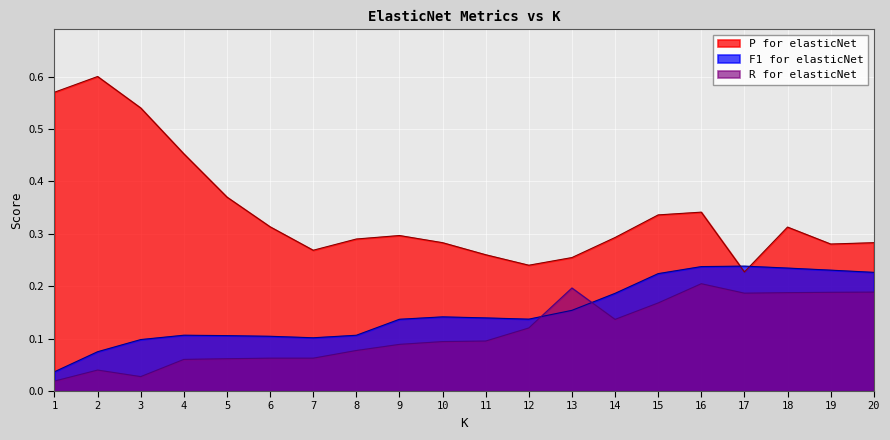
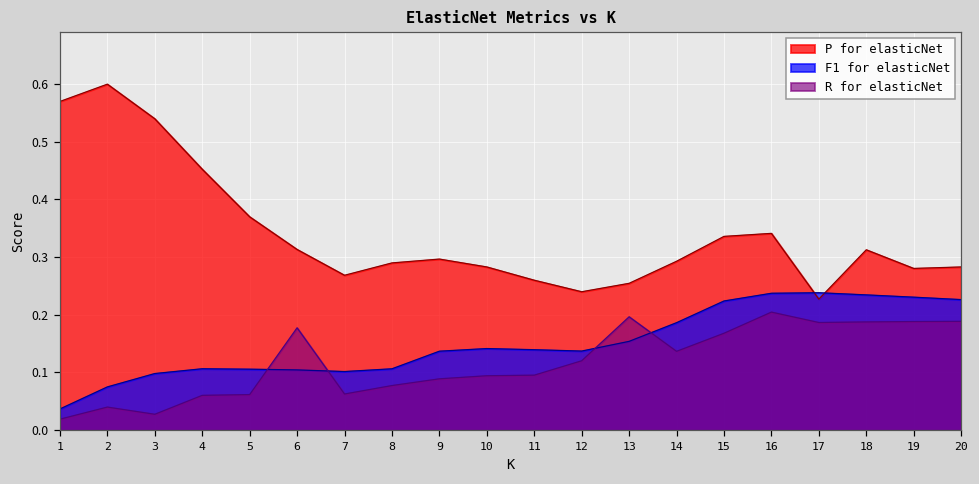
R for elasticNet, 6: 0.06 -> 0.18
